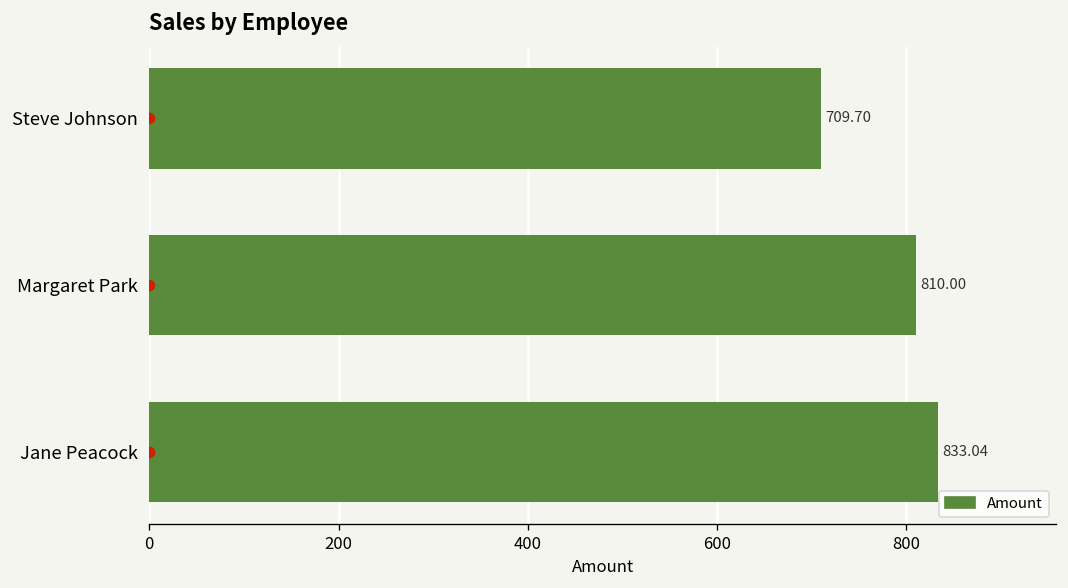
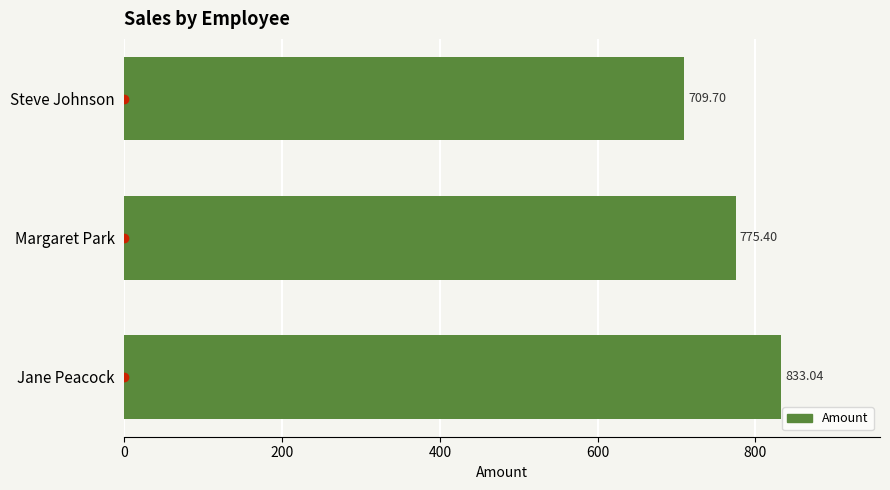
Amount, Margaret Park: 810.00 -> 775.40
